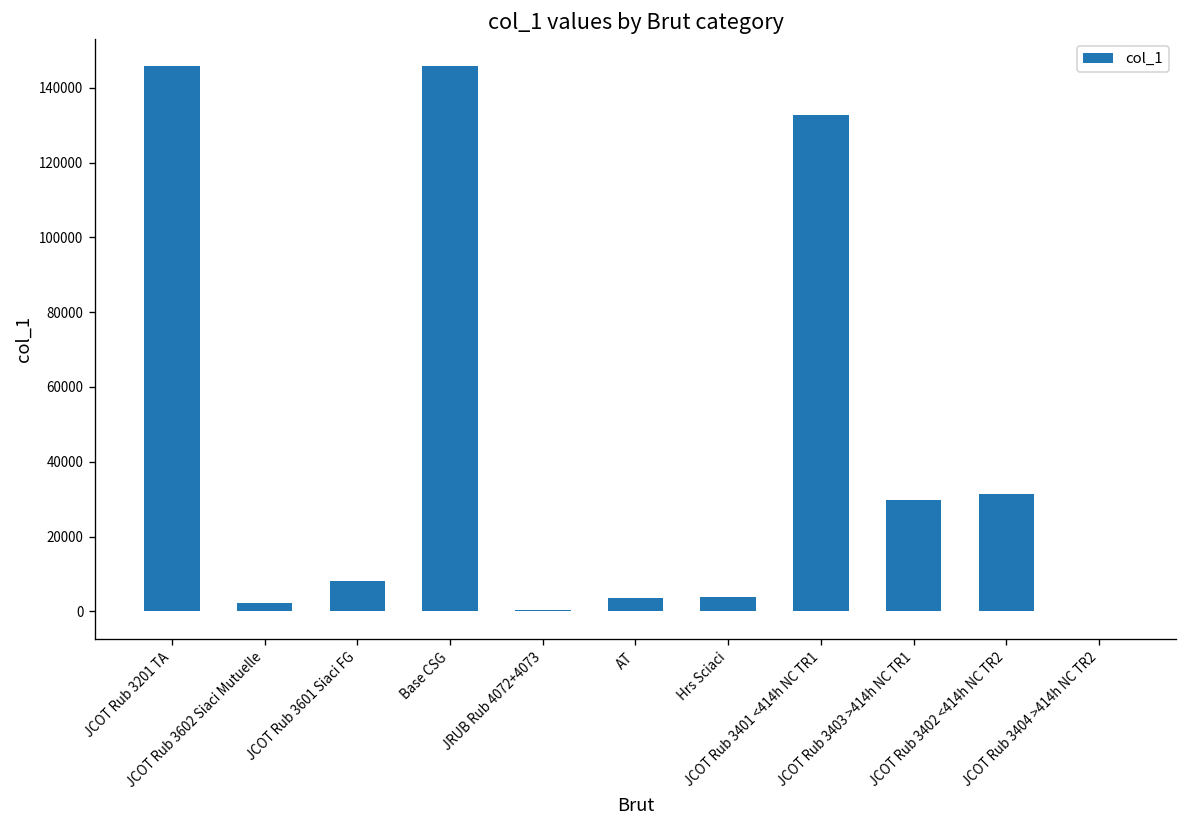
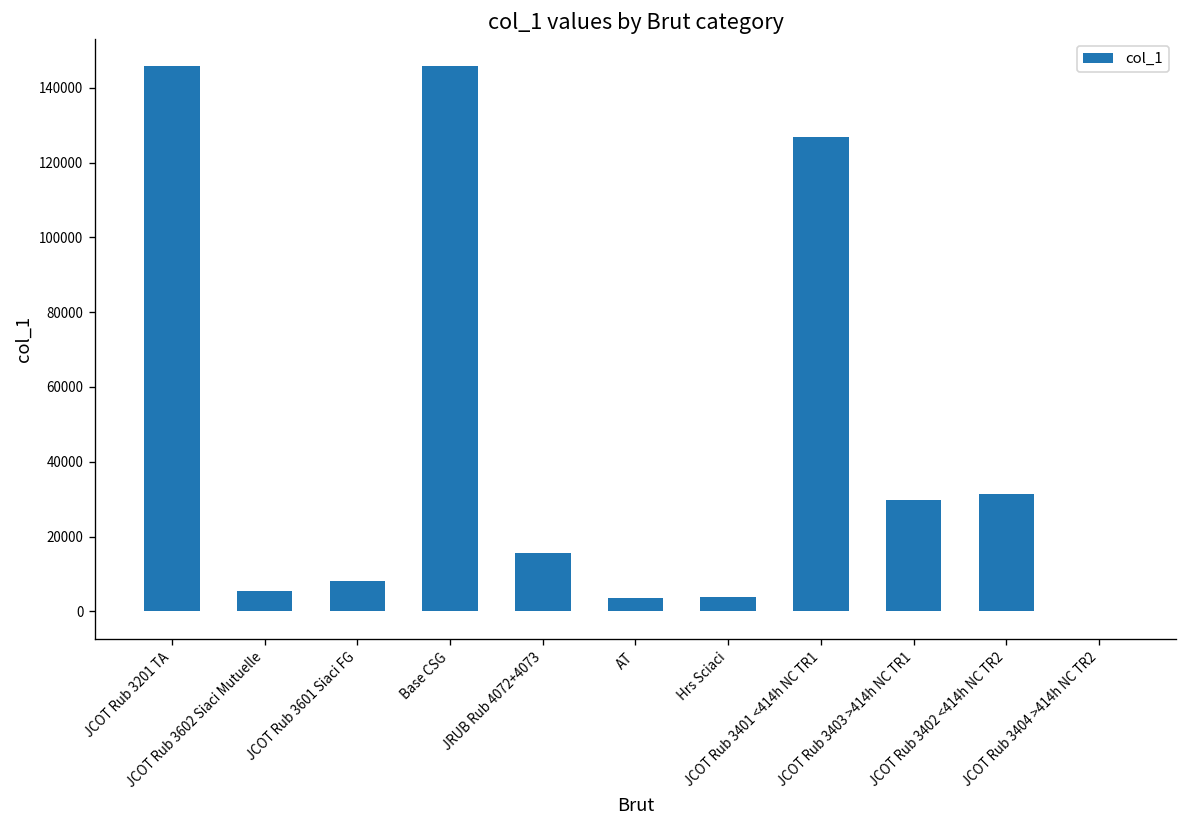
JCOT Rub 3602 Siaci Mutuelle: 2000 -> 6000
JRUB Rub 4072+4073: 0 -> 16000
JCOT Rub 3401 <414h NC TR1: 133000 -> 127000
